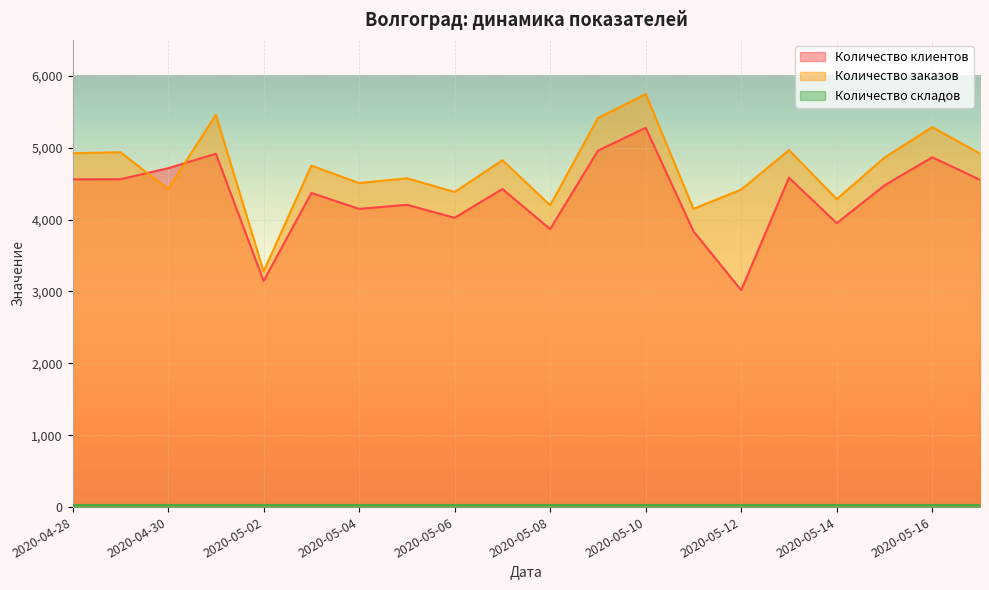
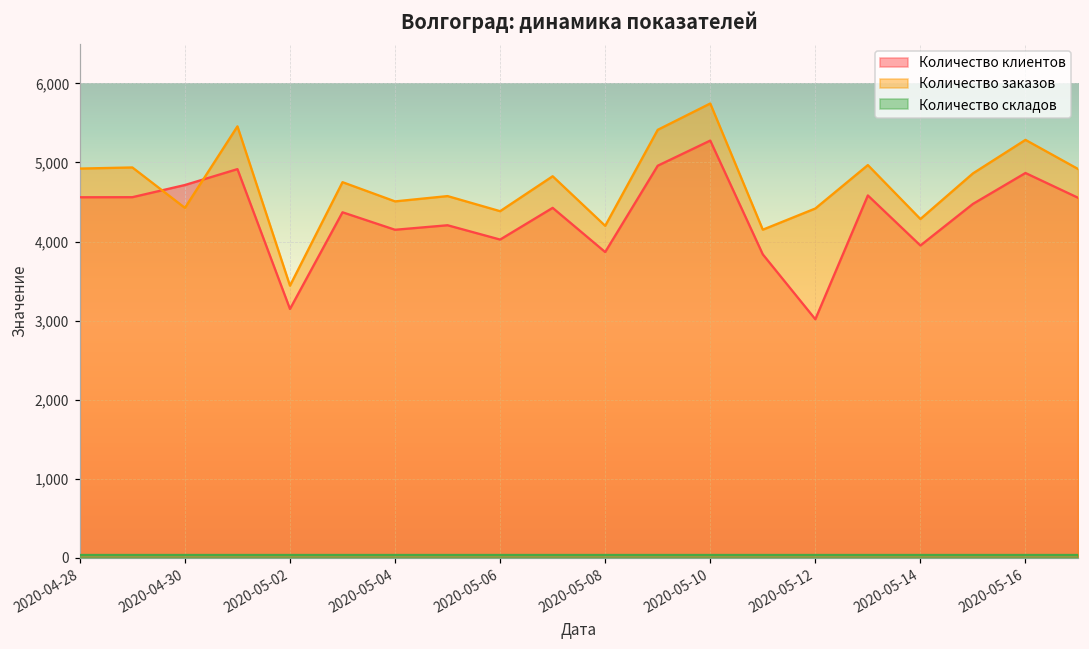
Количество заказов, 2020-05-02: 3,300 -> 3,400
